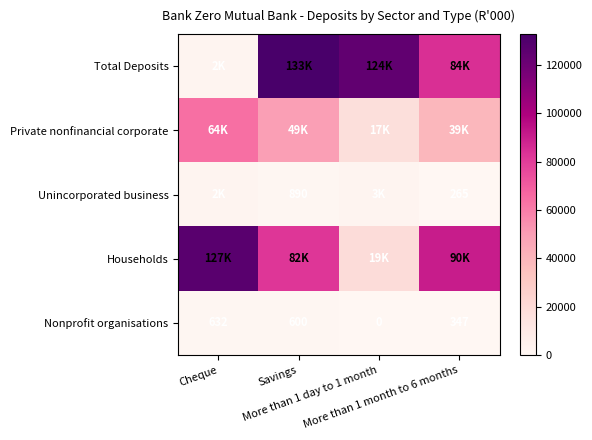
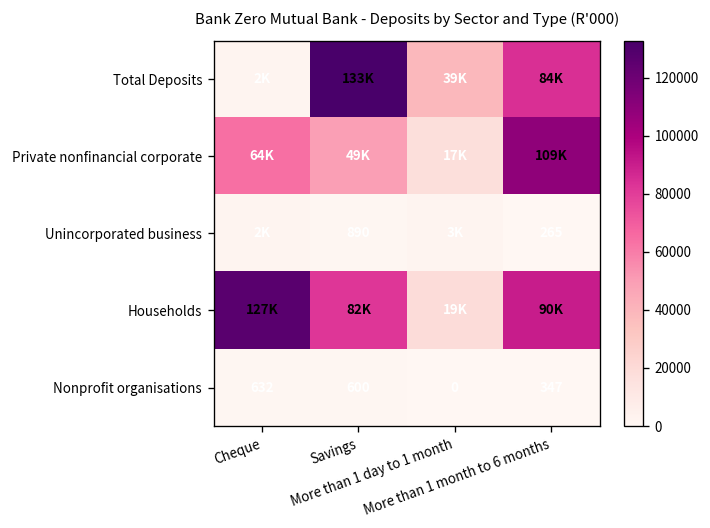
Total Deposits, More than 1 day to 1 month: 124K -> 39K
Private nonfinancial corporate, More than 1 month to 6 months: 39K -> 109K
